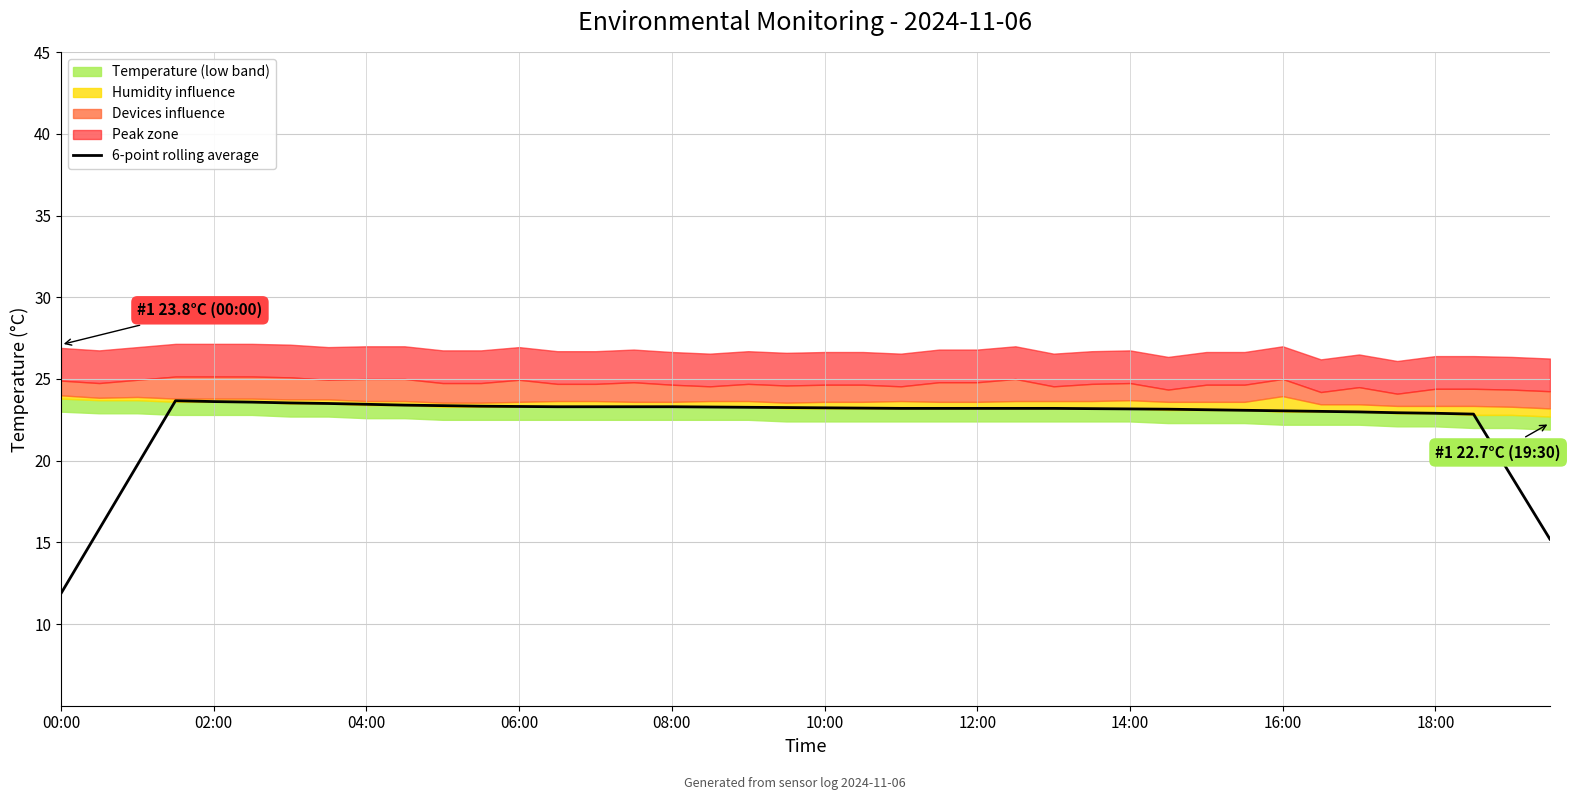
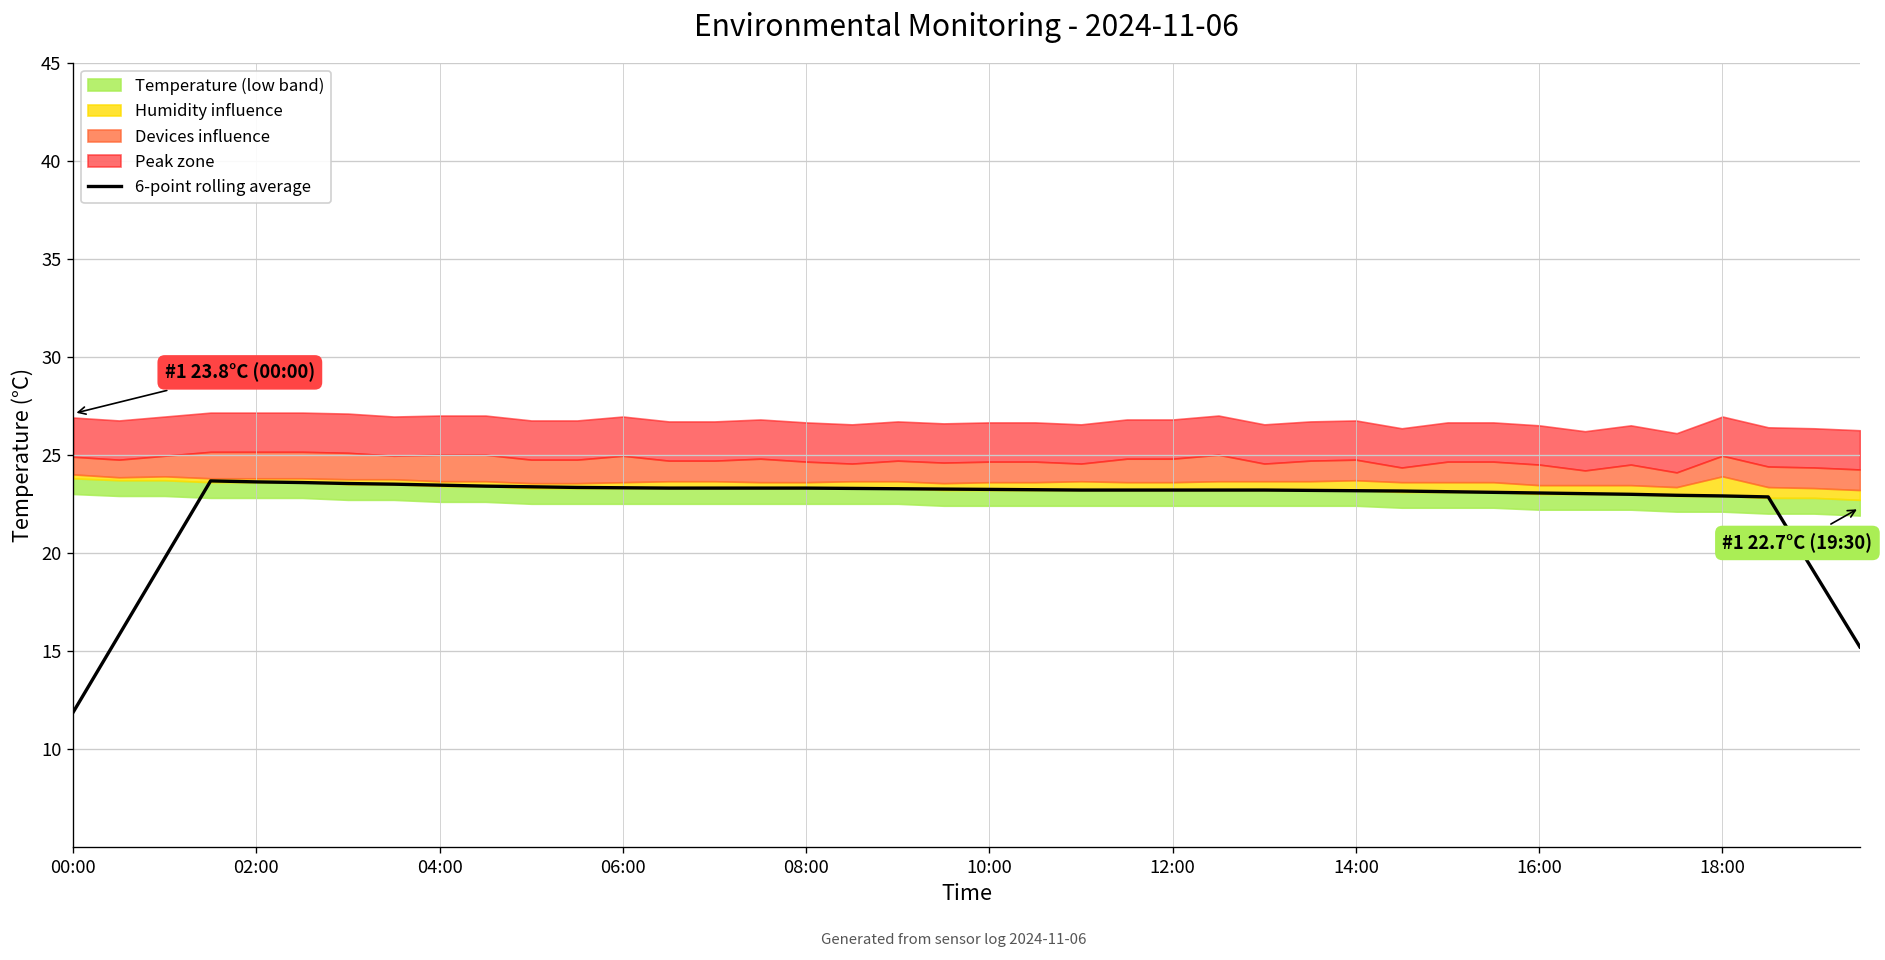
Humidity influence, 16:00: 0.9 -> 0.4
Humidity influence, 18:00: 0.4 -> 1.0
